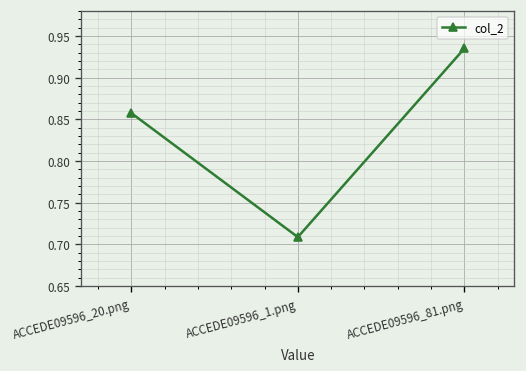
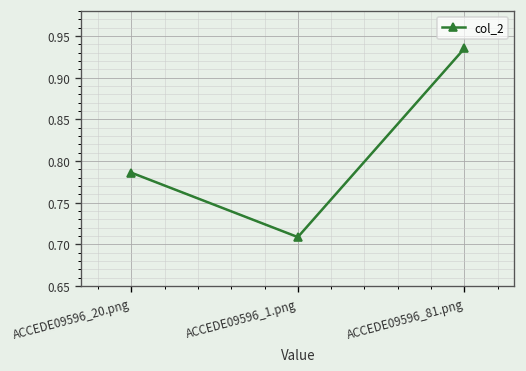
ACCEDE09596_20.png: 0.86 -> 0.79
